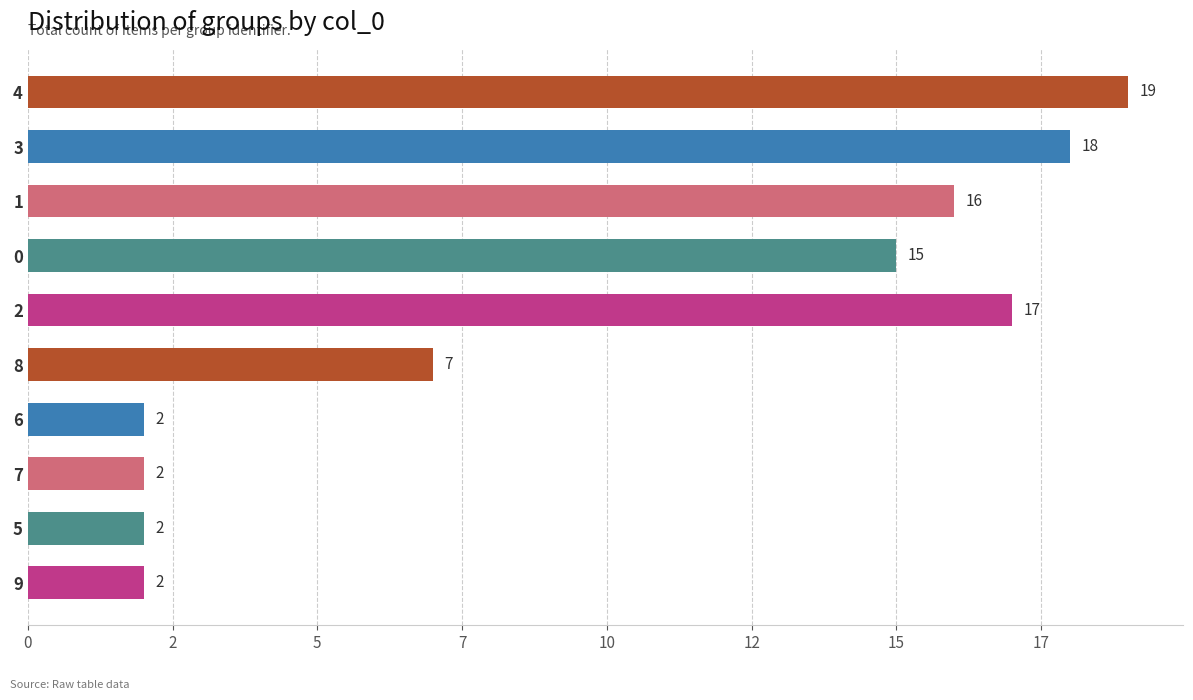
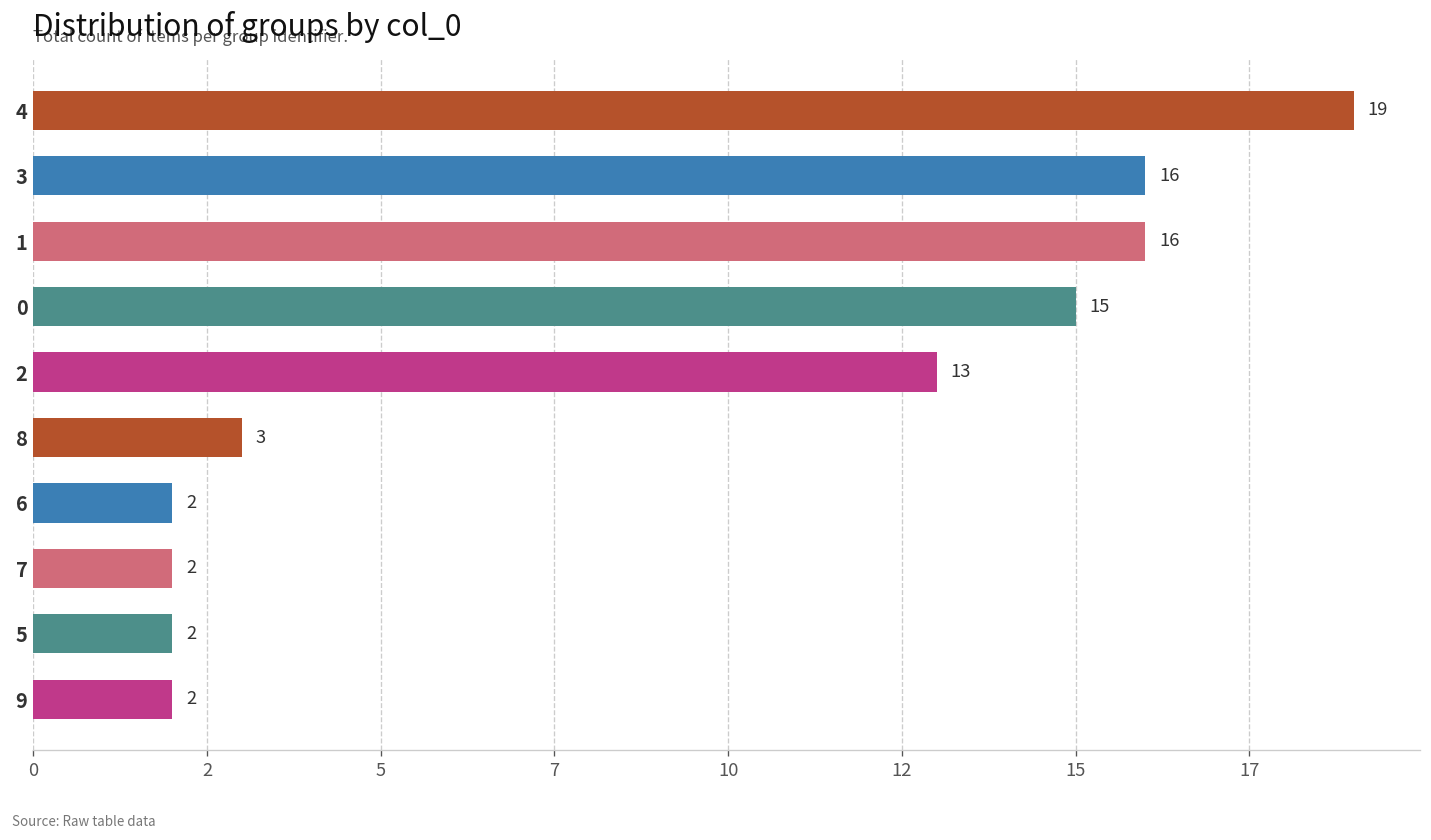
3: 18 -> 16
2: 17 -> 13
8: 7 -> 3
